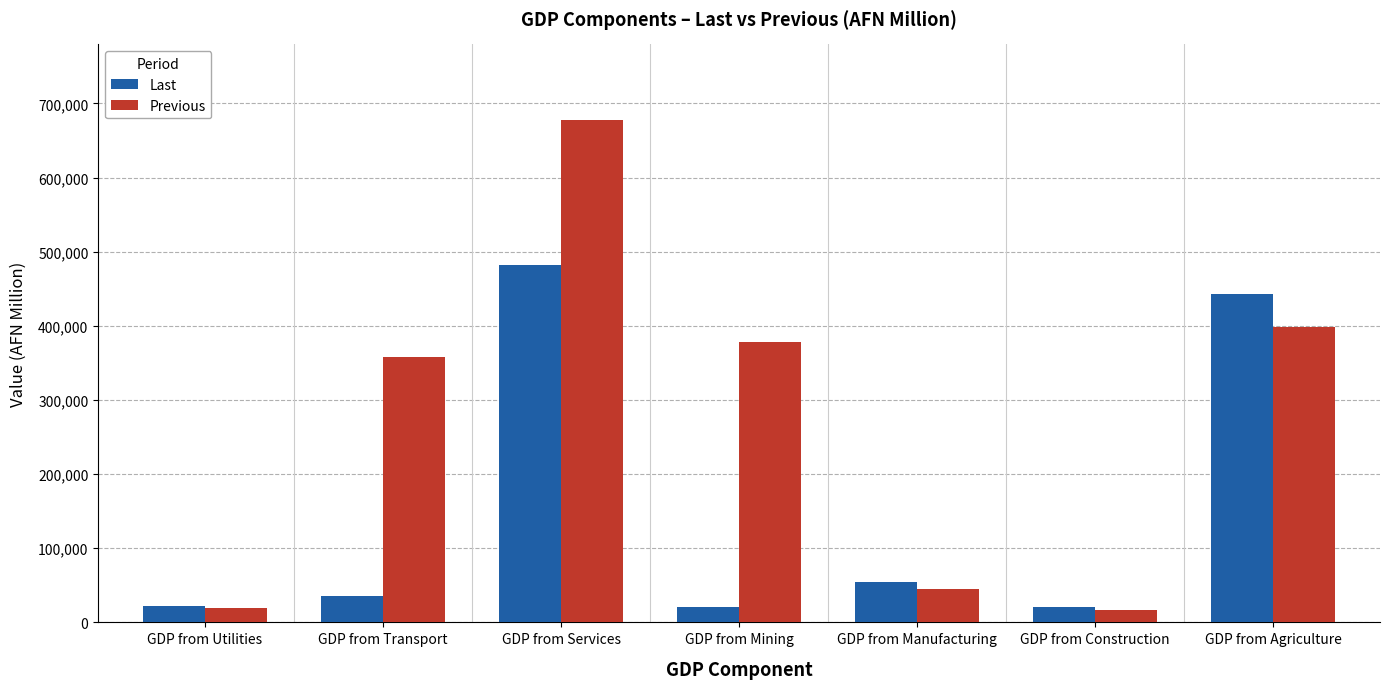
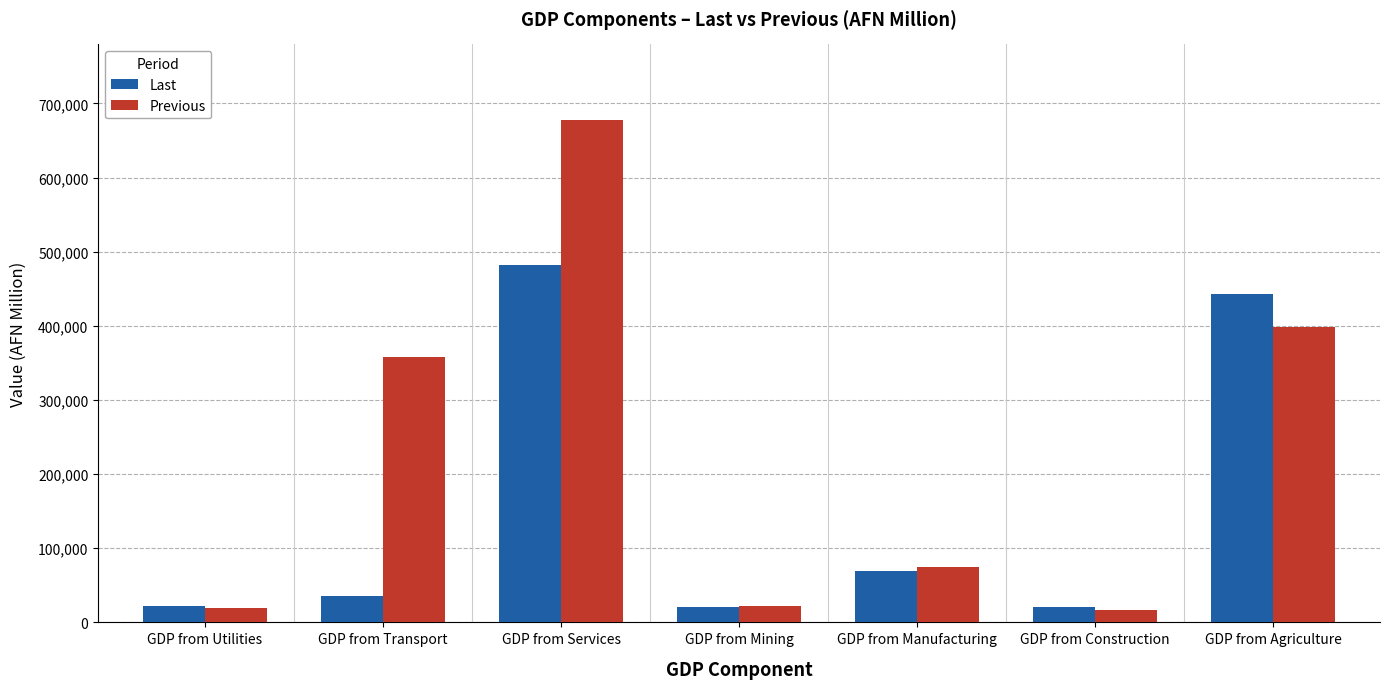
Previous, GDP from Mining: 380,000 -> 20,000
Last, GDP from Manufacturing: 50,000 -> 70,000
Previous, GDP from Manufacturing: 50,000 -> 80,000
